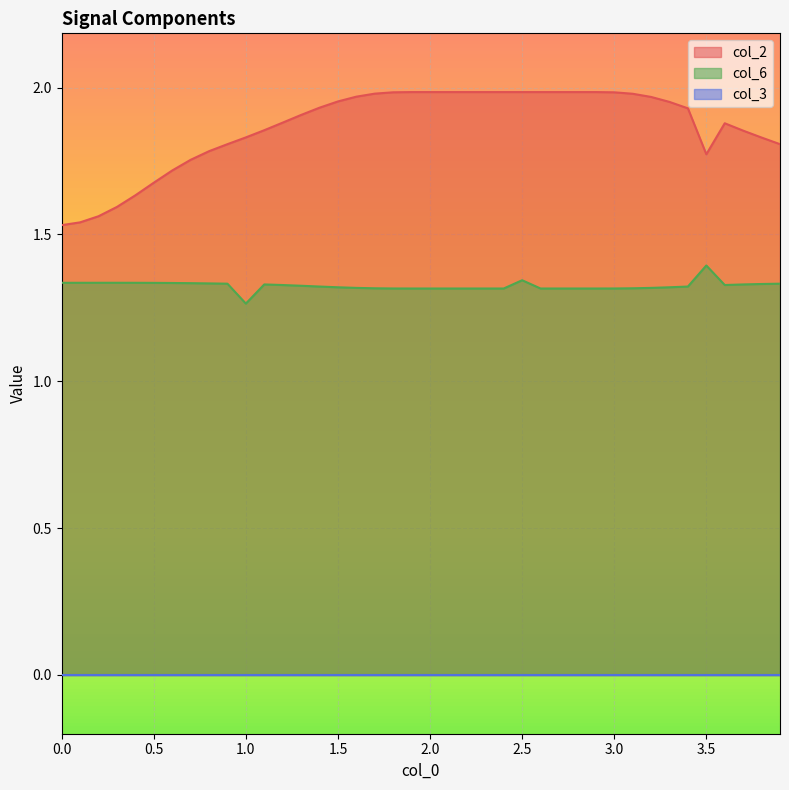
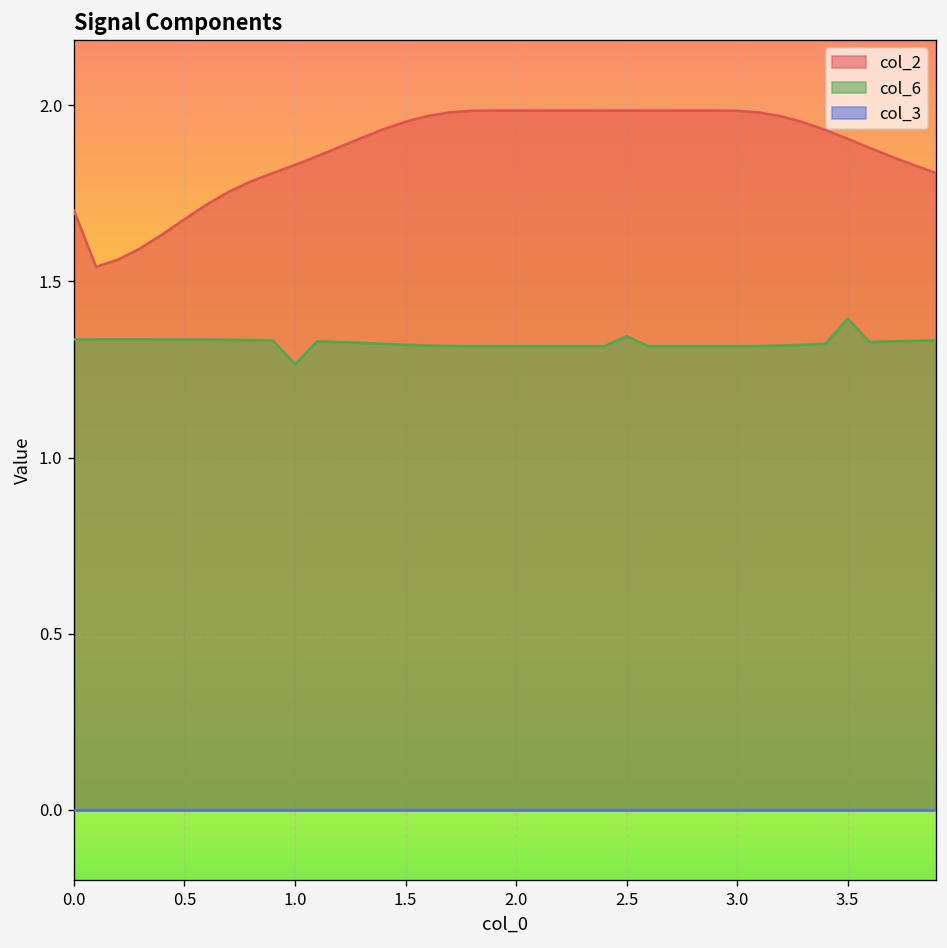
col_2, 0.0: 1.53 -> 1.70
col_2, 3.5: 1.77 -> 1.90
